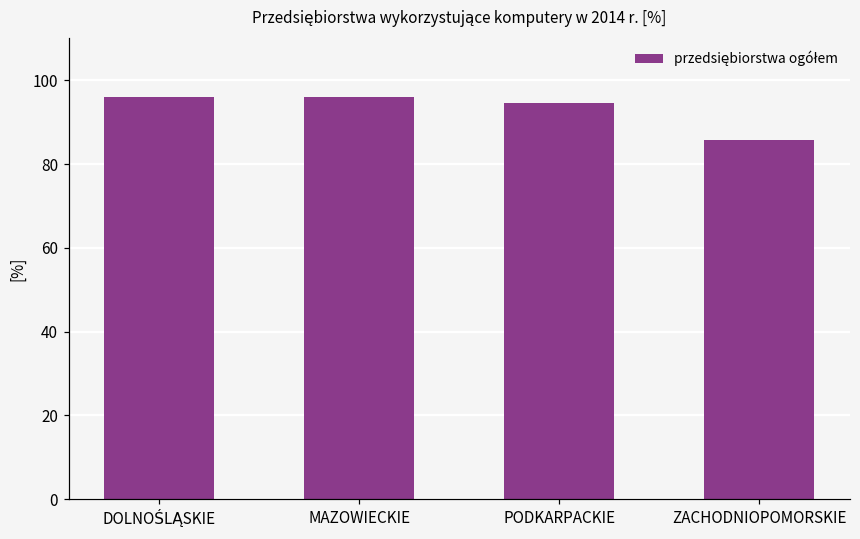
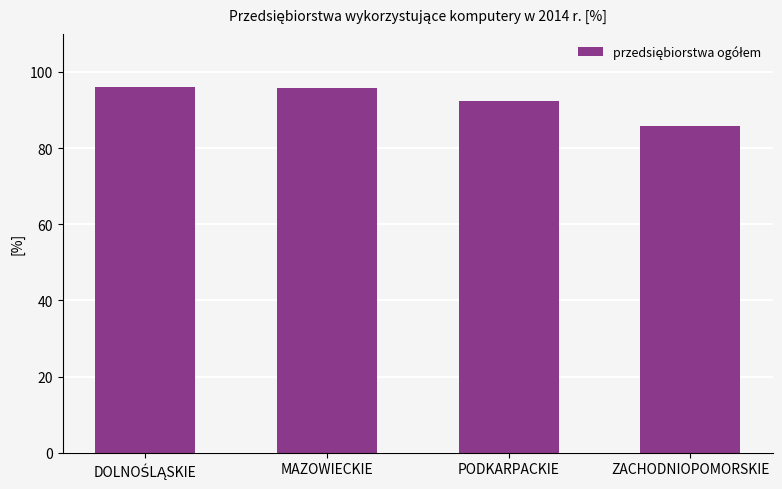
PODKARPACKIE: 95 -> 93
